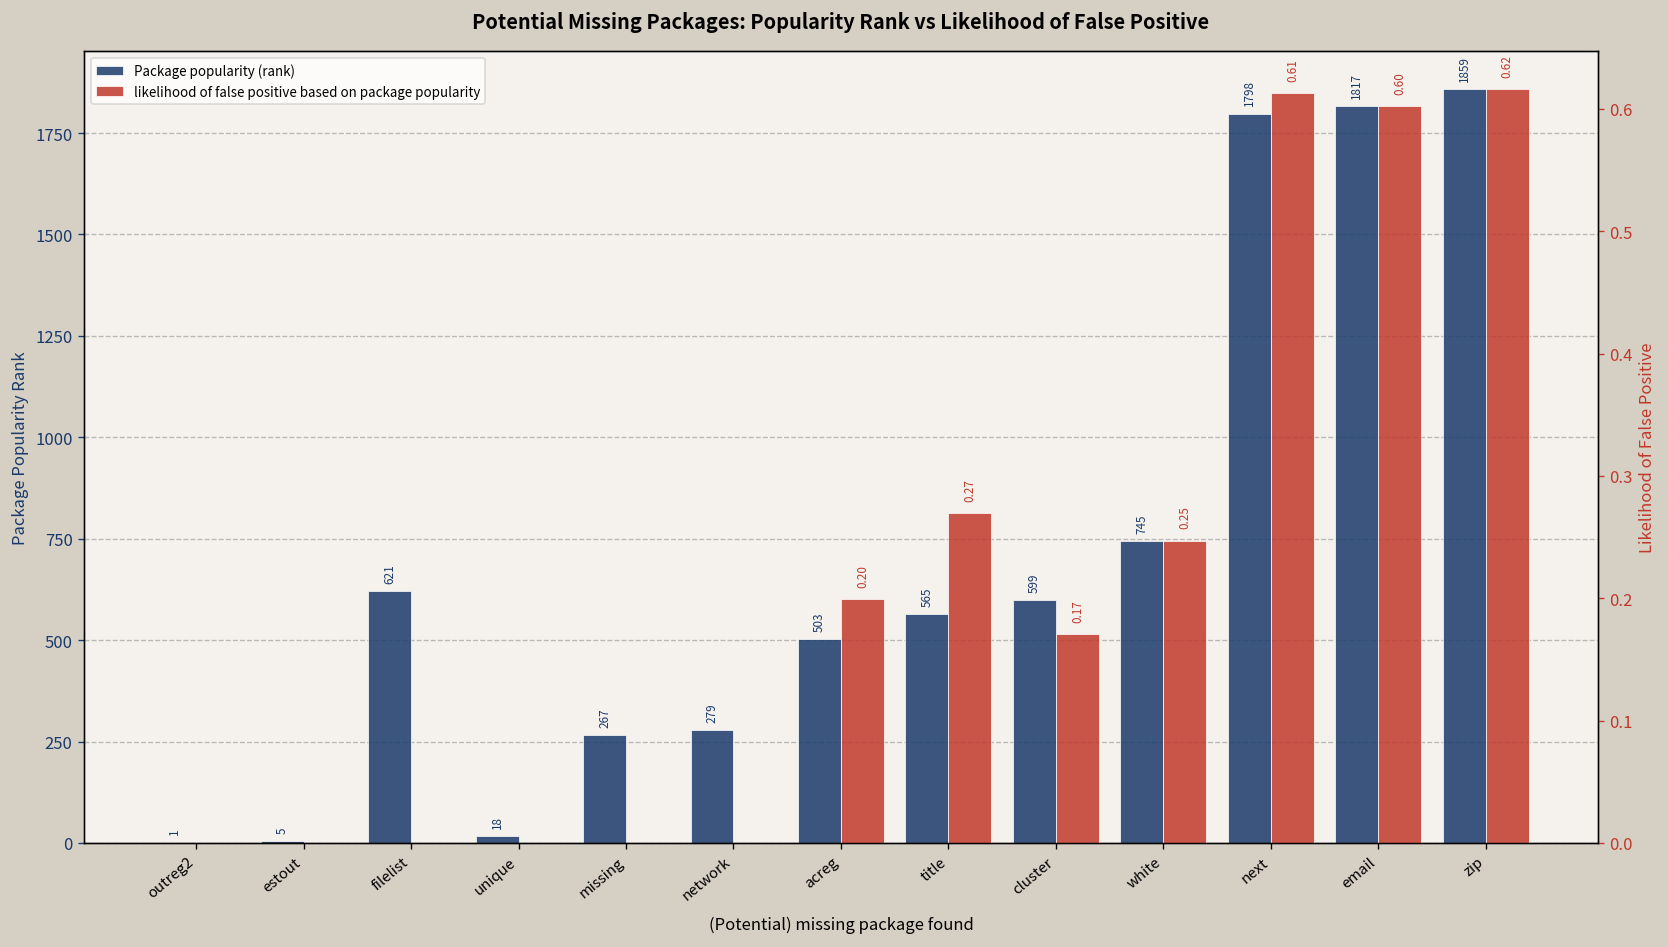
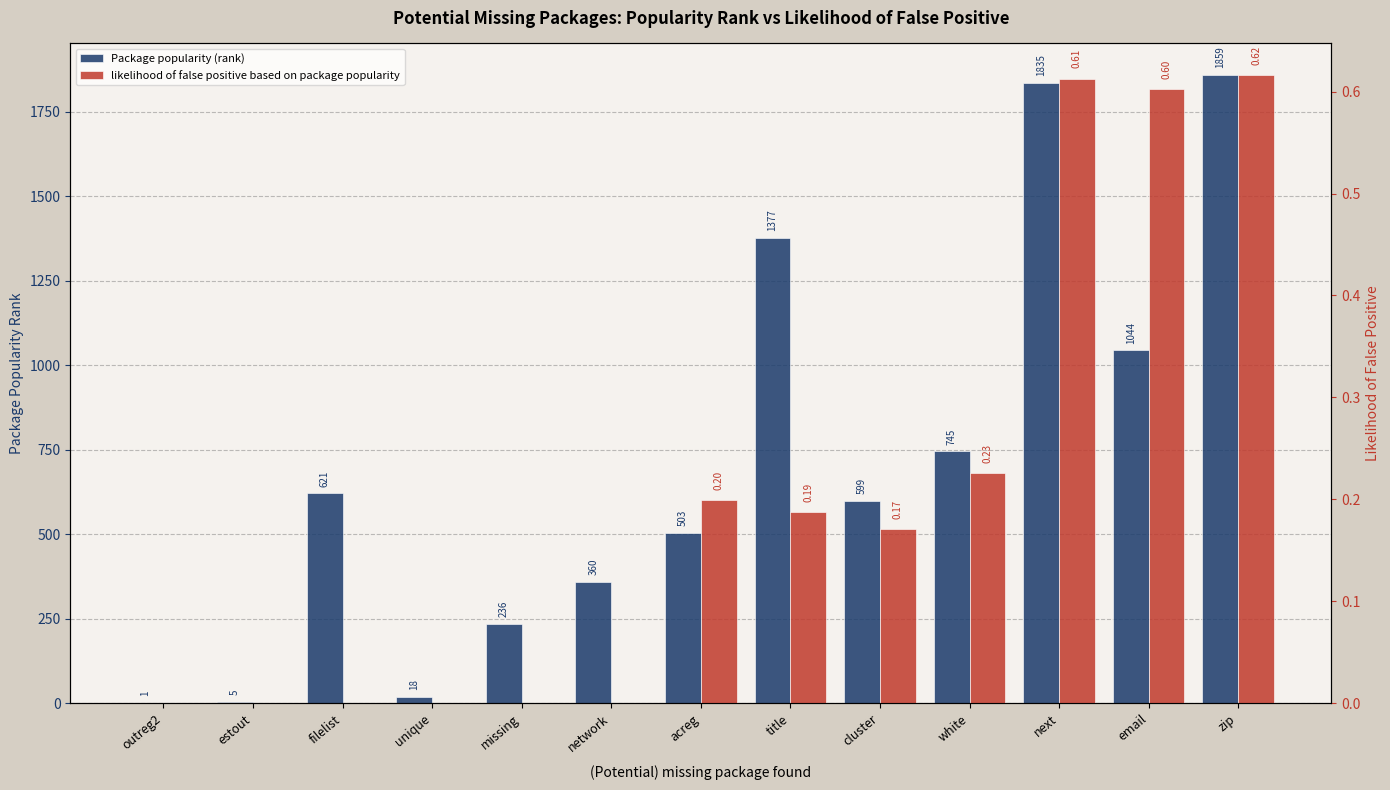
Package popularity (rank), missing: 267 -> 236
Package popularity (rank), network: 279 -> 360
Package popularity (rank), title: 565 -> 1377
Package popularity (rank), next: 1798 -> 1835
Package popularity (rank), email: 1817 -> 1044
likelihood of false positive based on package popularity, title: 0.27 -> 0.19
likelihood of false positive based on package popularity, white: 0.25 -> 0.23
